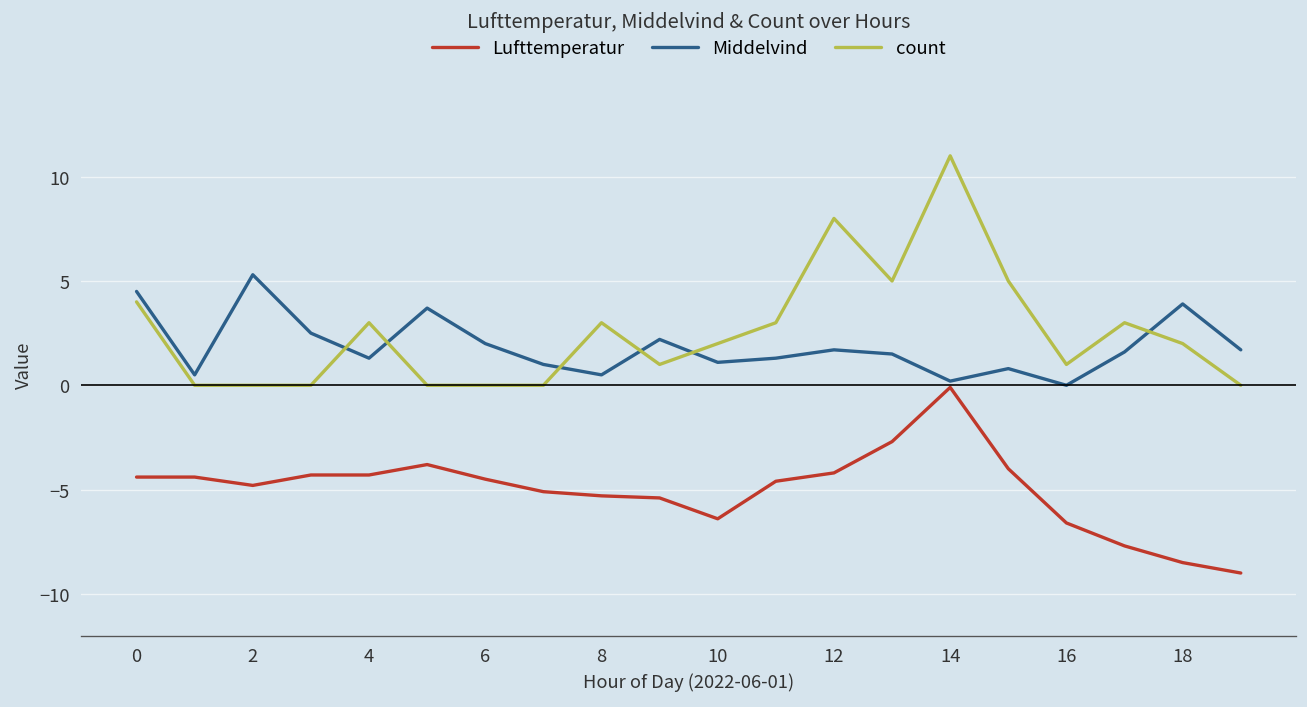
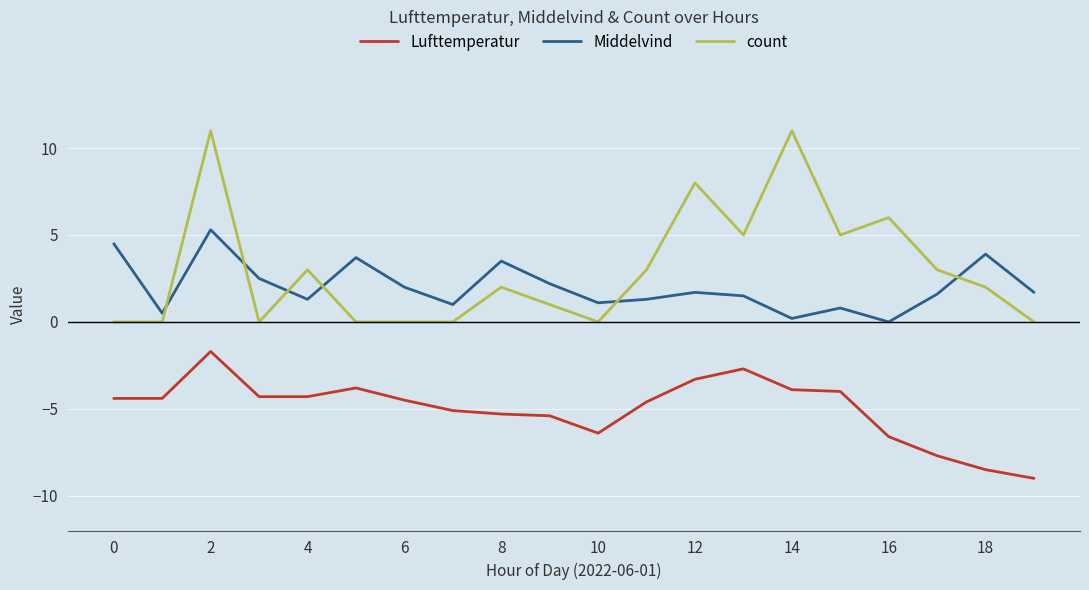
count, 0: 4 -> 0
Lufttemperatur, 2: -4.8 -> -1.7
count, 2: 0 -> 11
Middelvind, 8: 0.5 -> 3.5
count, 8: 3 -> 2
count, 10: 2 -> 0
Lufttemperatur, 12: -4.2 -> -3.3
Lufttemperatur, 14: -0.1 -> -3.9
count, 16: 1 -> 6
